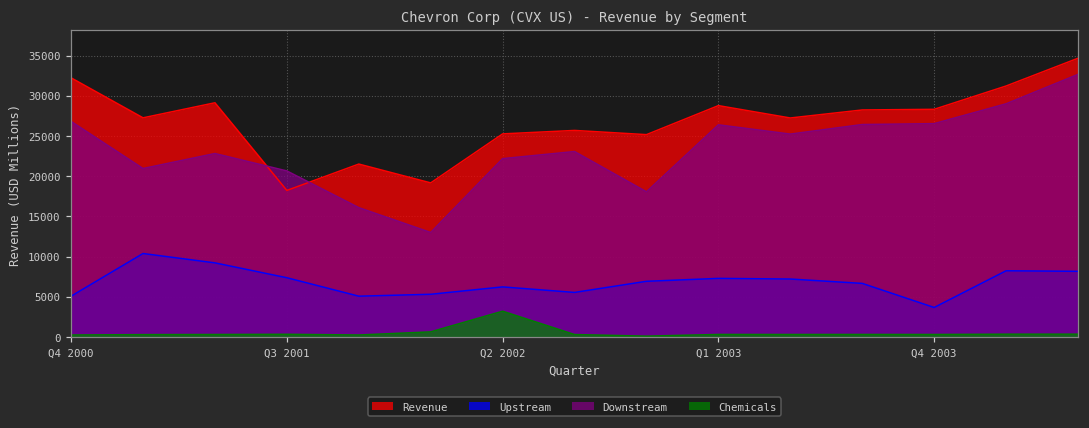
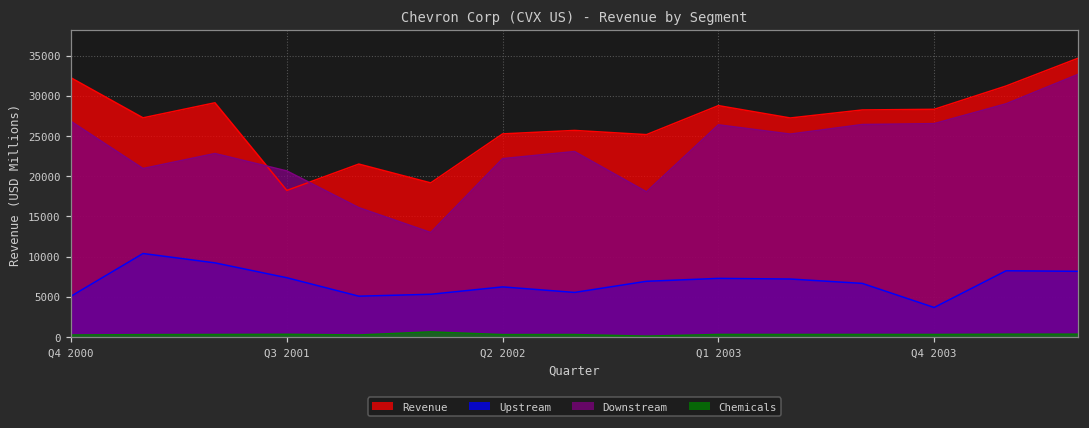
Chemicals, Q2 2002: 3000 -> 0
